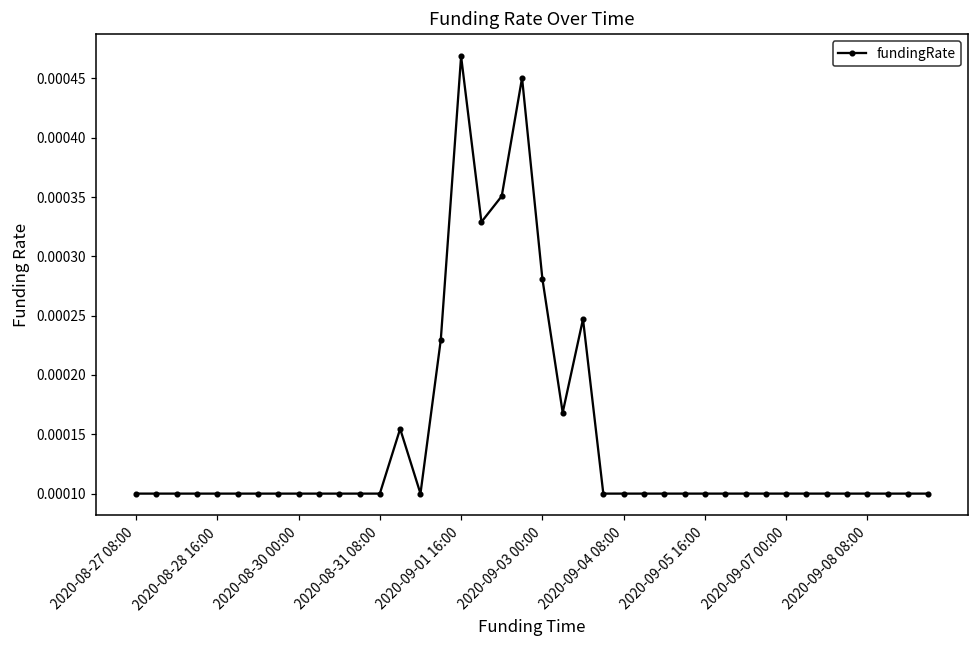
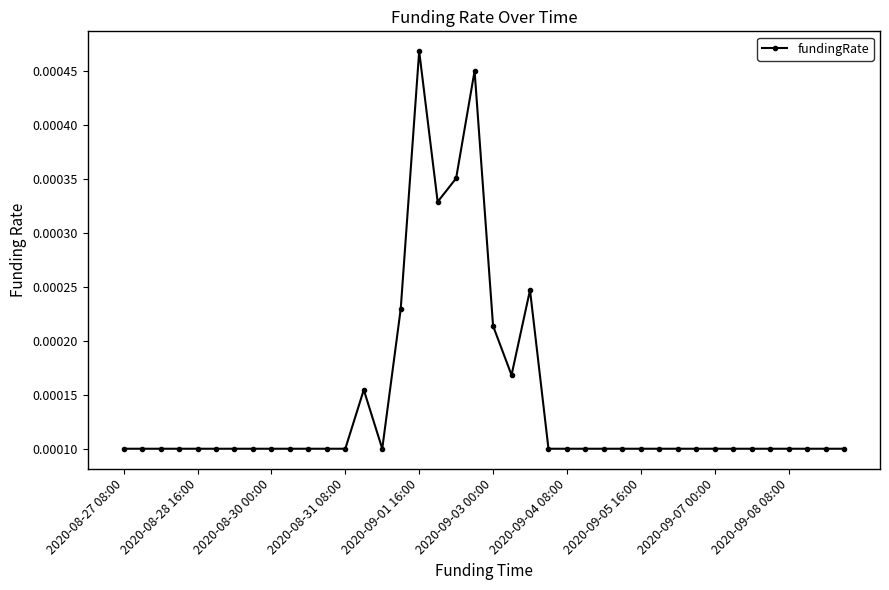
2020-09-03 00:00: 0.000281 -> 0.000214
